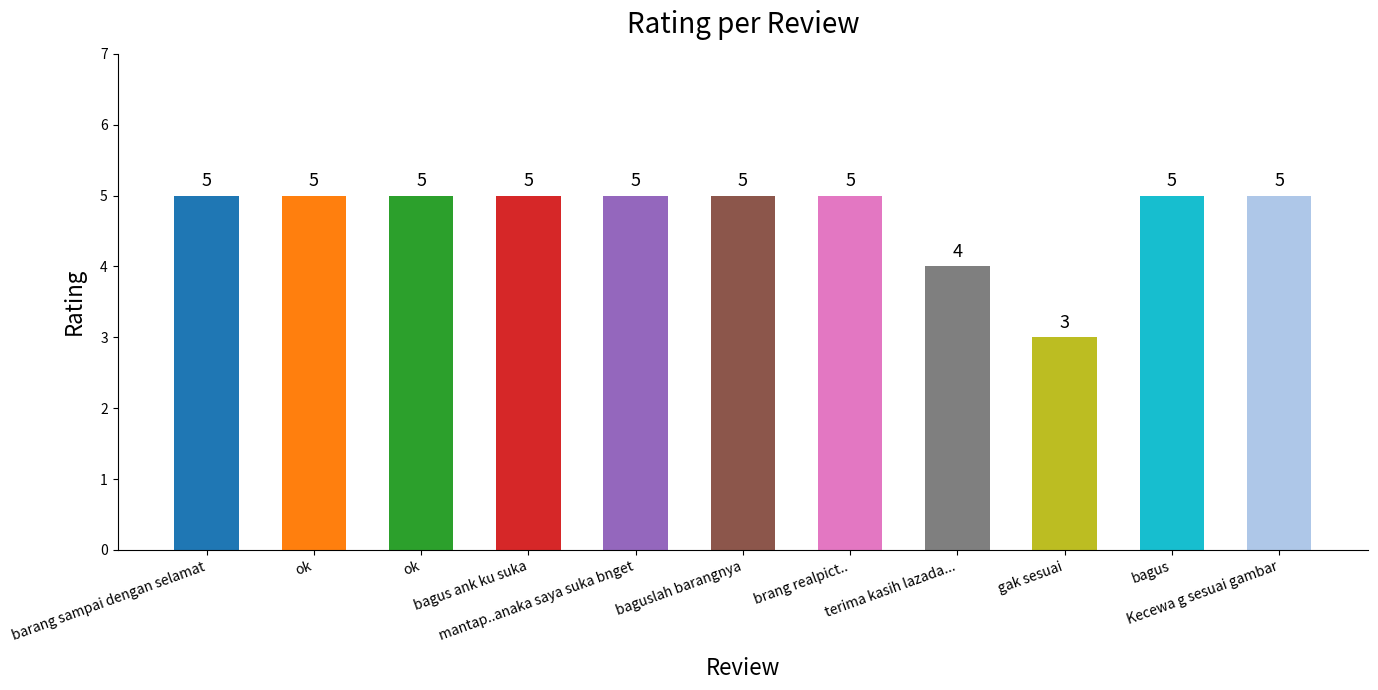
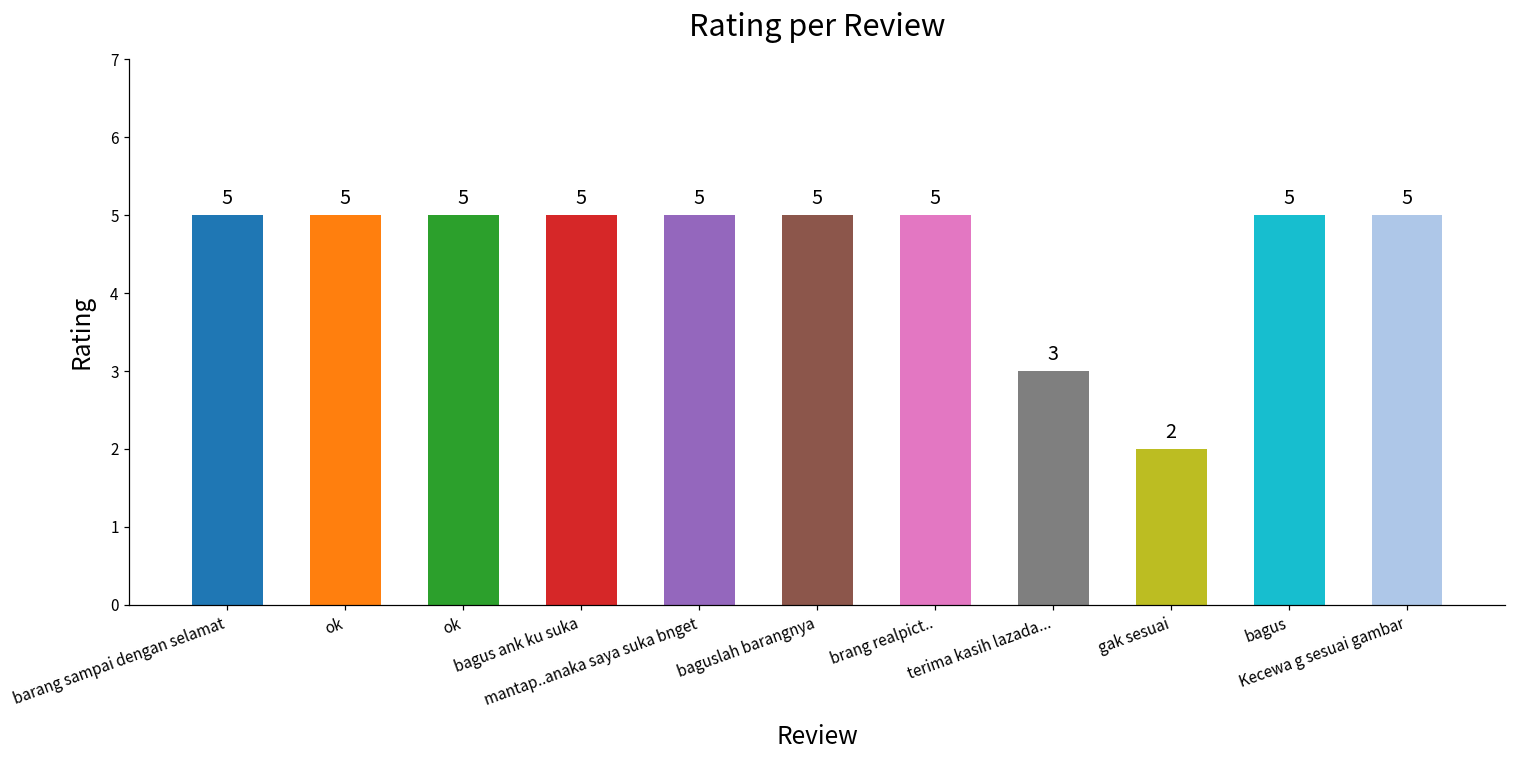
terima kasih lazada...: 4 -> 3
gak sesuai: 3 -> 2
